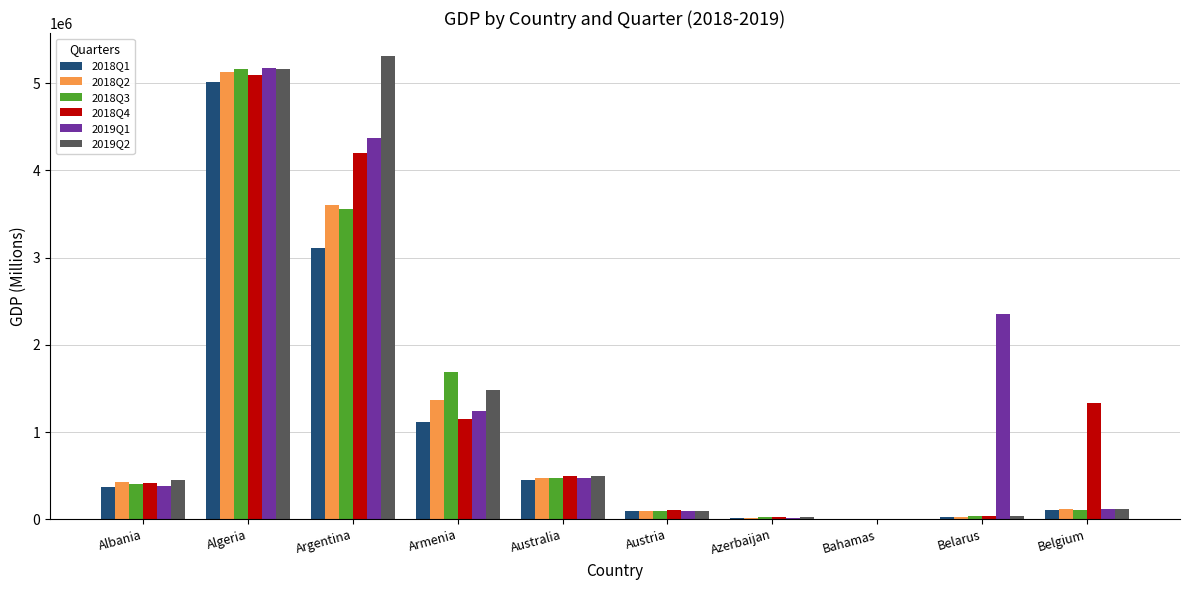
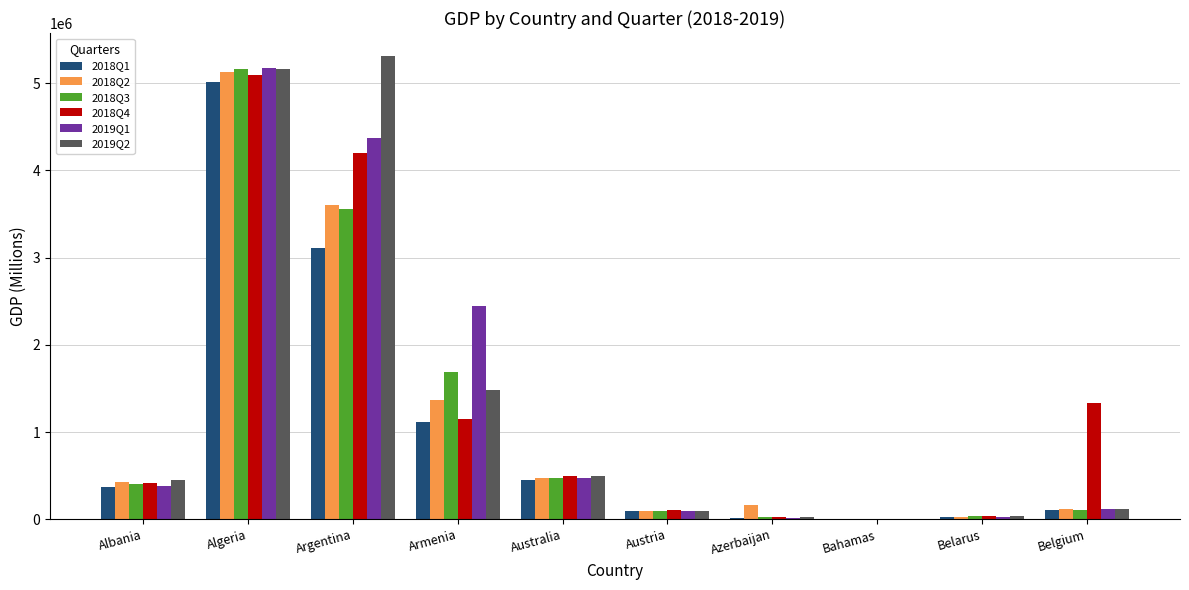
2019Q1, Armenia: 1200000 -> 2400000
2018Q2, Azerbaijan: 0 -> 200000
2019Q1, Belarus: 2400000 -> 0
